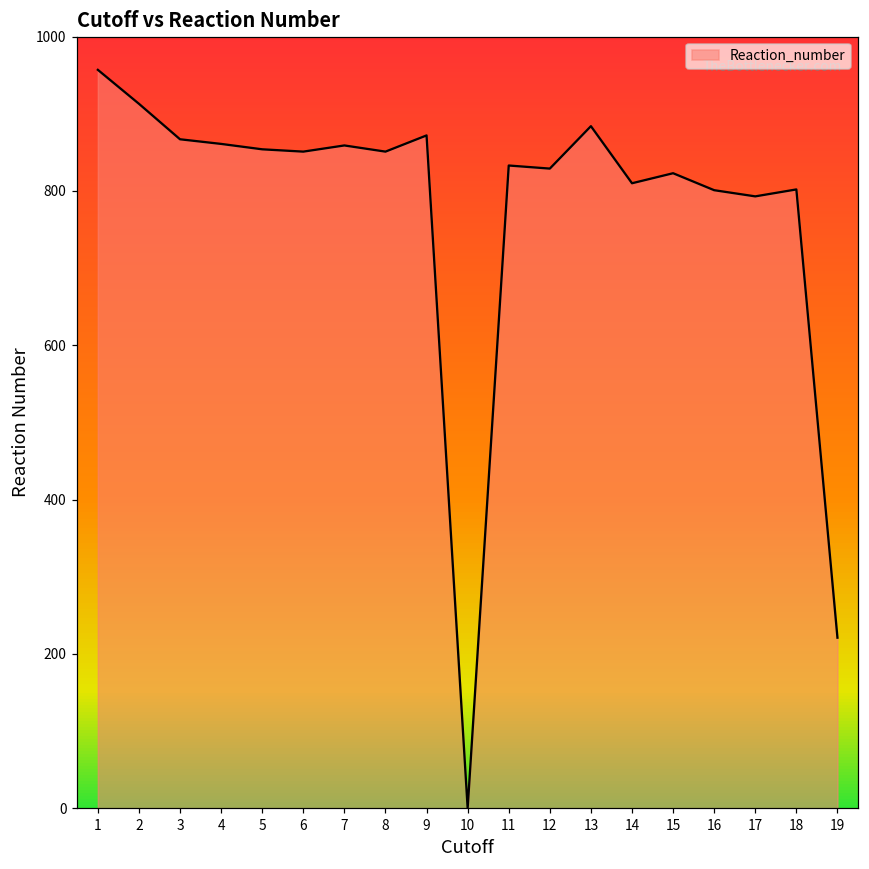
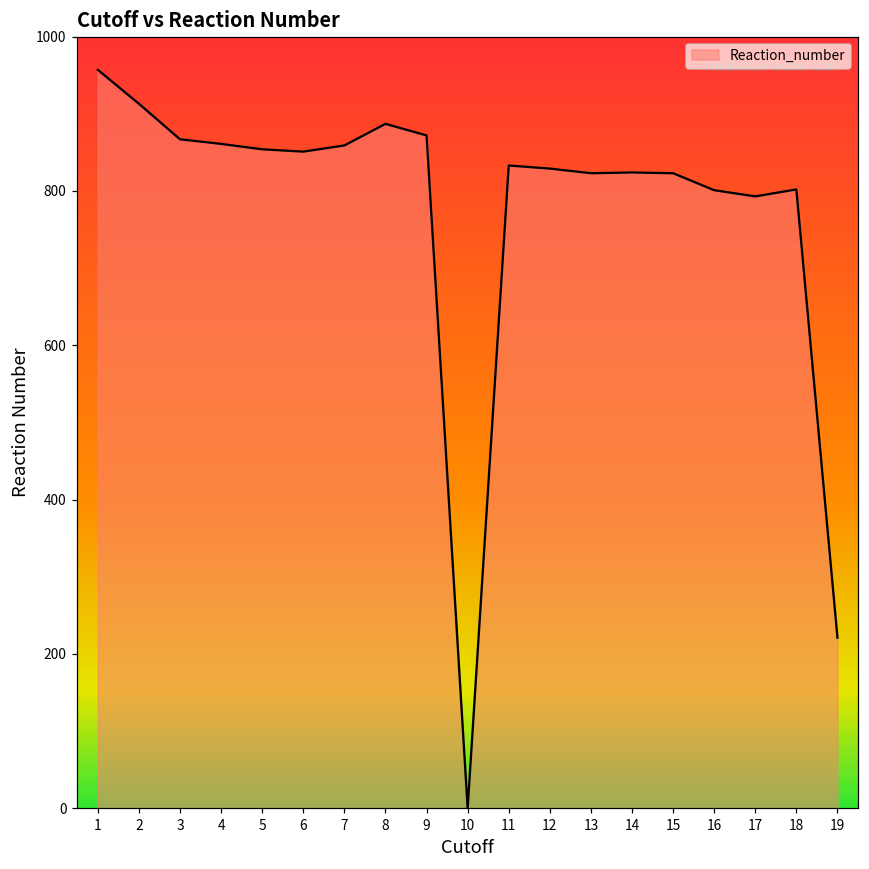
8: 850 -> 890
13: 880 -> 820
14: 810 -> 820
